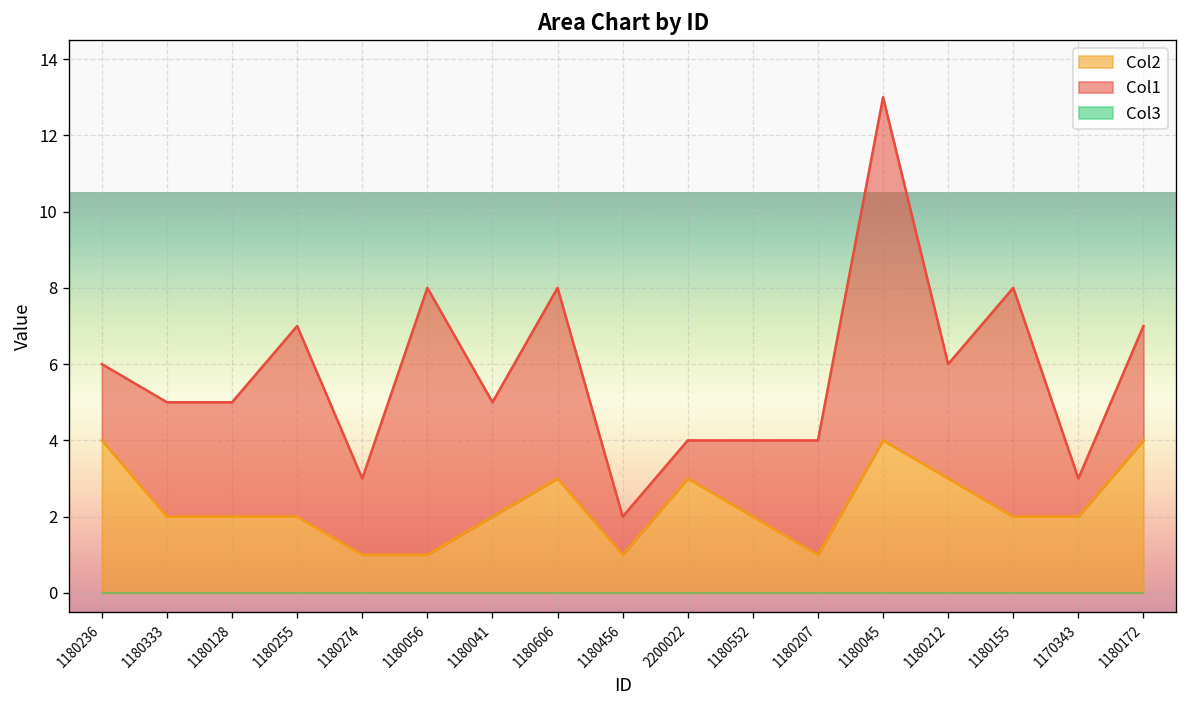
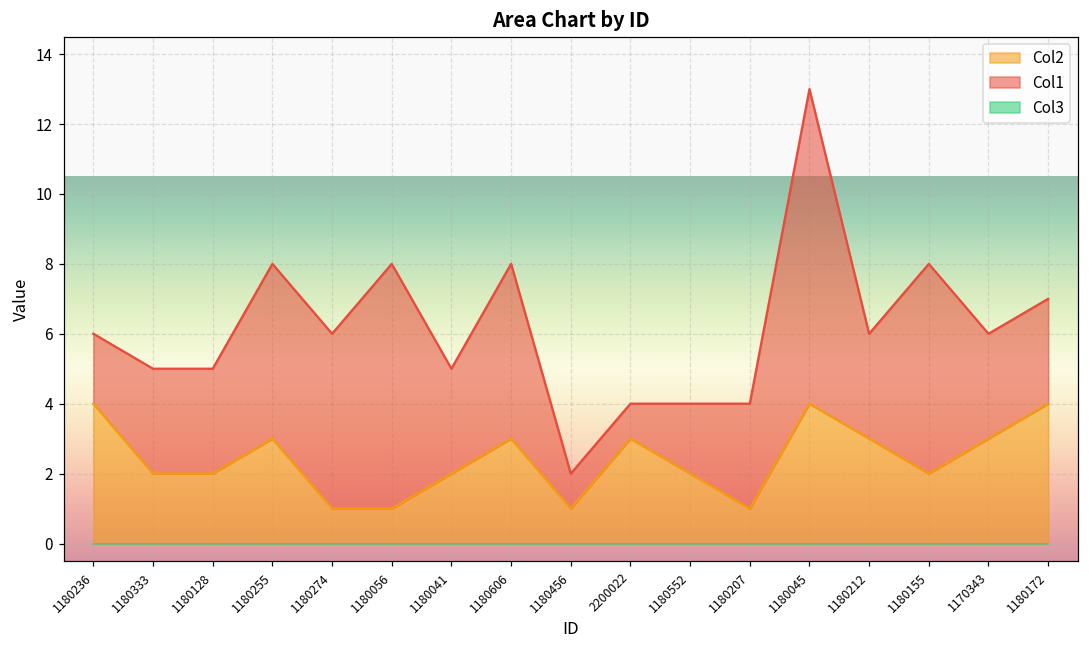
Col2, 1180255: 2 -> 3
Col1, 1180274: 2 -> 5
Col2, 1170343: 2 -> 3
Col1, 1170343: 1 -> 3
